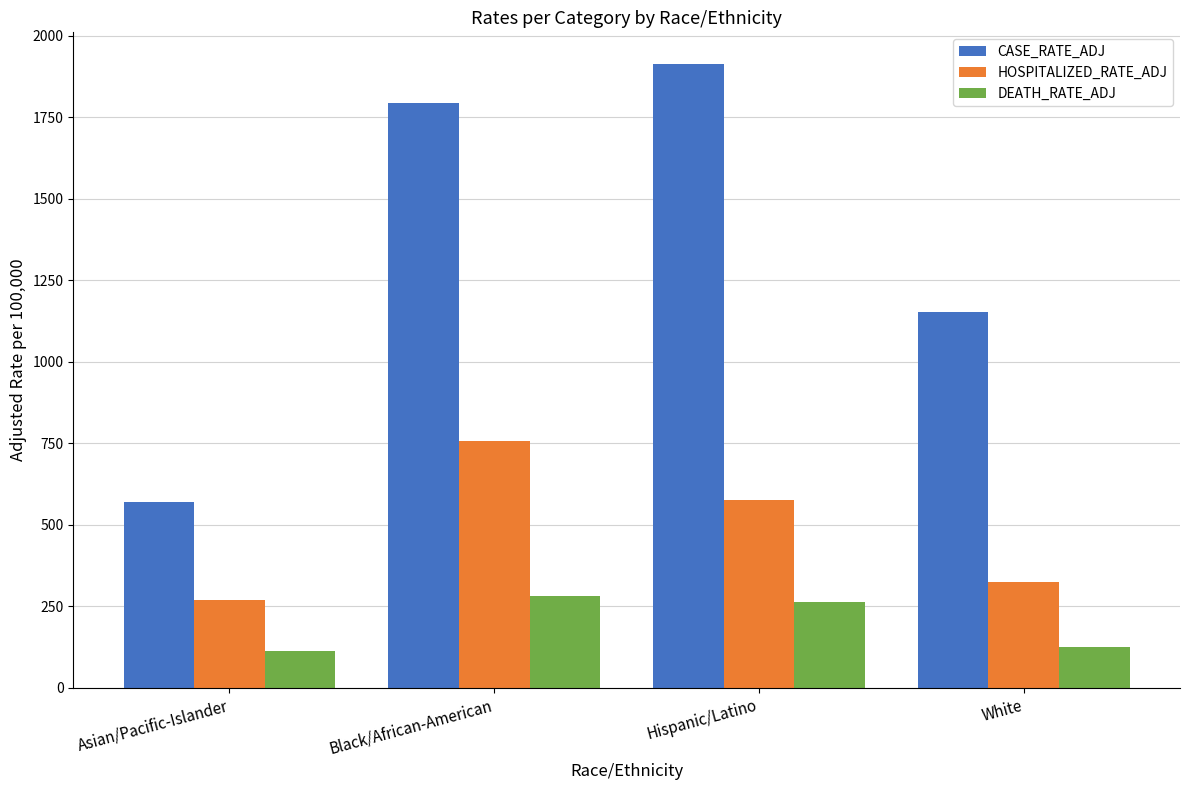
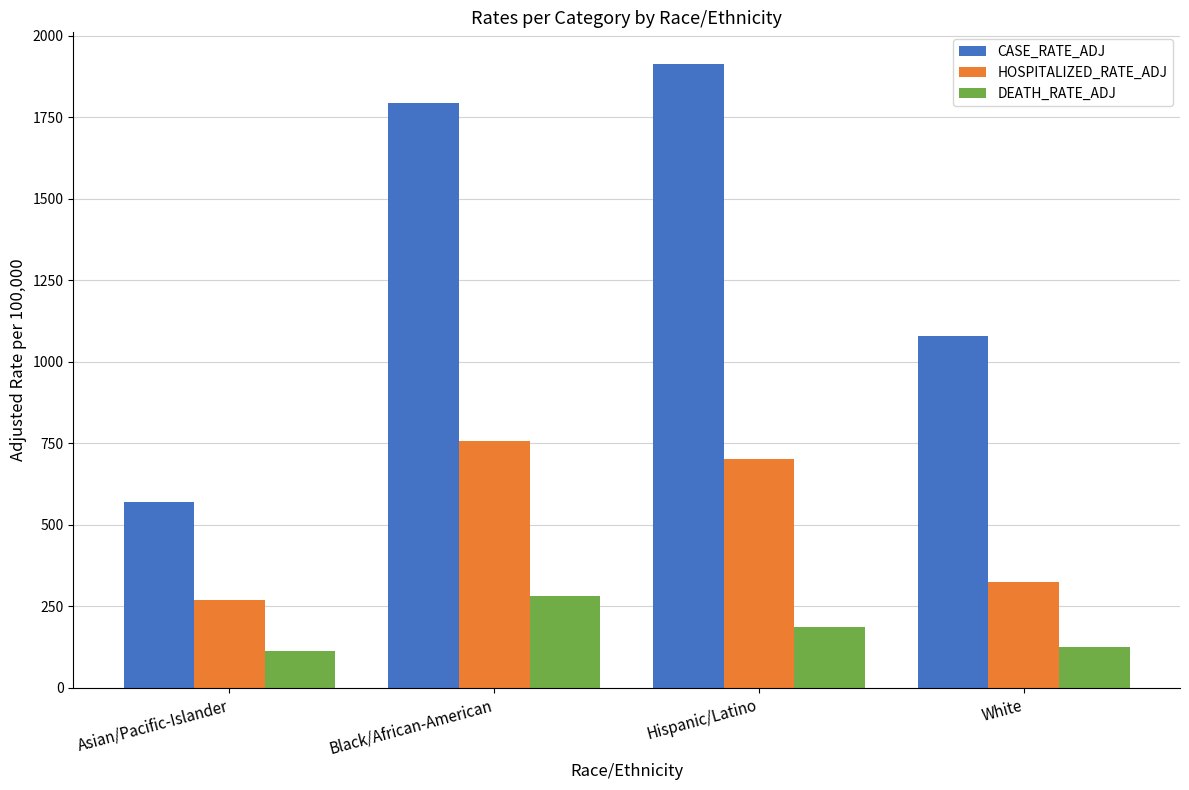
HOSPITALIZED_RATE_ADJ, Hispanic/Latino: 580 -> 700
DEATH_RATE_ADJ, Hispanic/Latino: 260 -> 190
CASE_RATE_ADJ, White: 1150 -> 1080
